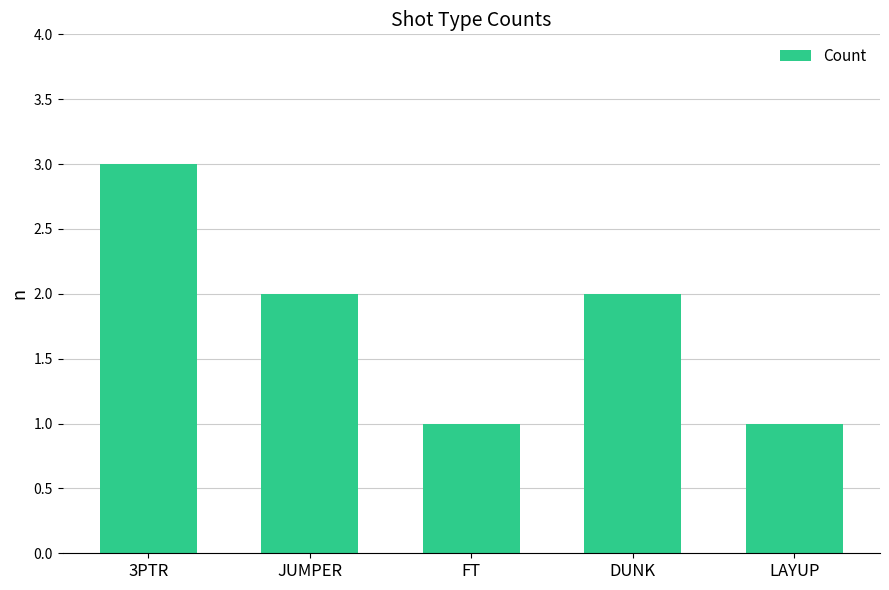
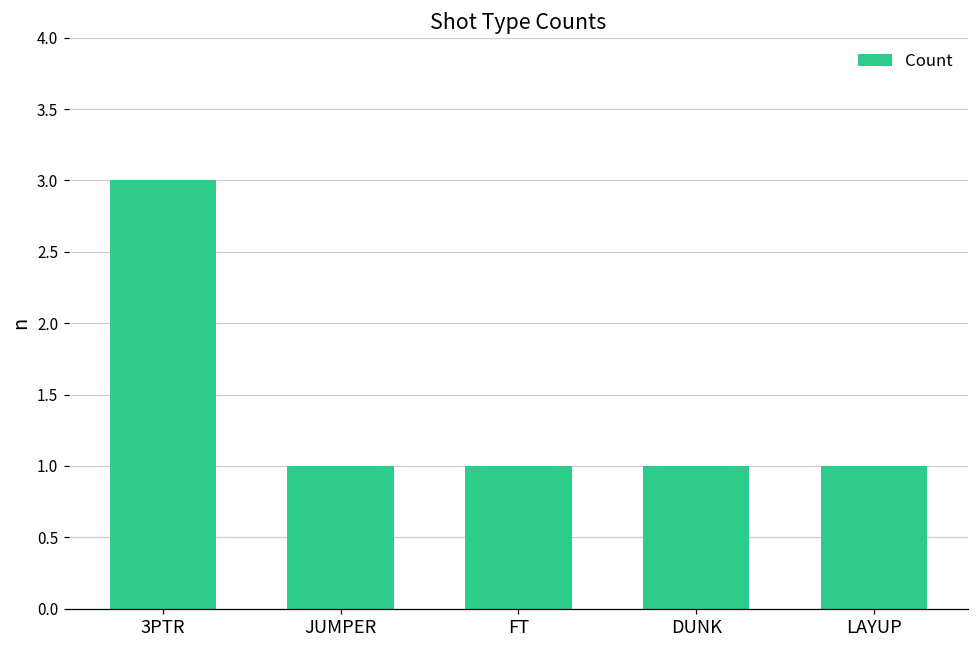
JUMPER: 2 -> 1
DUNK: 2 -> 1
